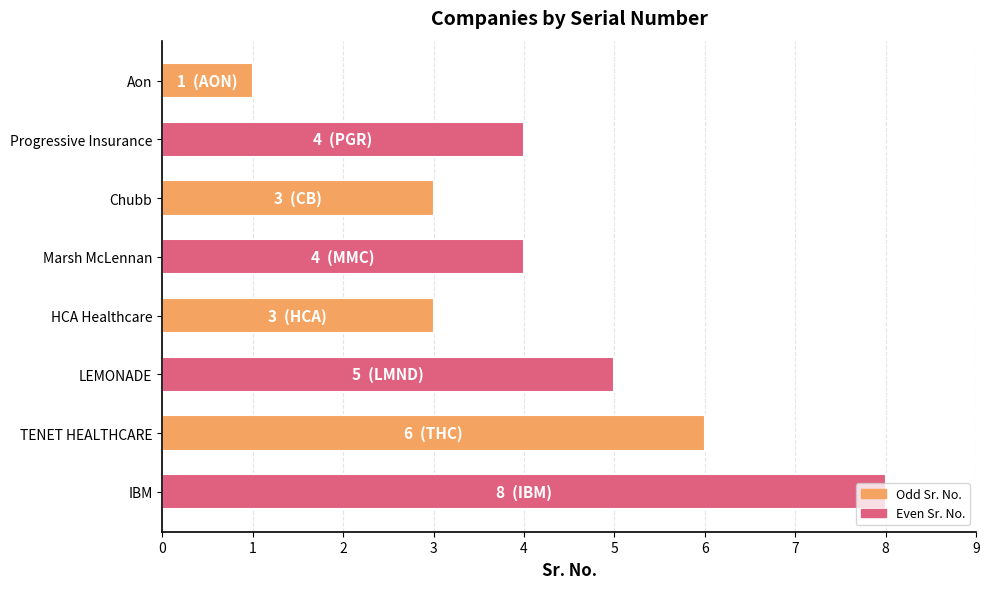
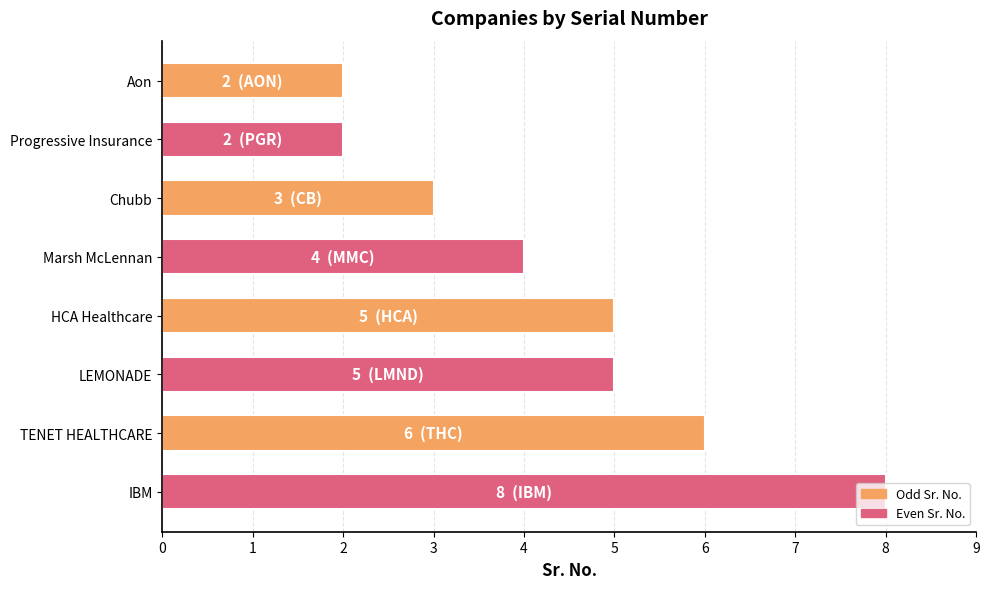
Aon: 1 -> 2
Progressive Insurance: 4 -> 2
HCA Healthcare: 3 -> 5
